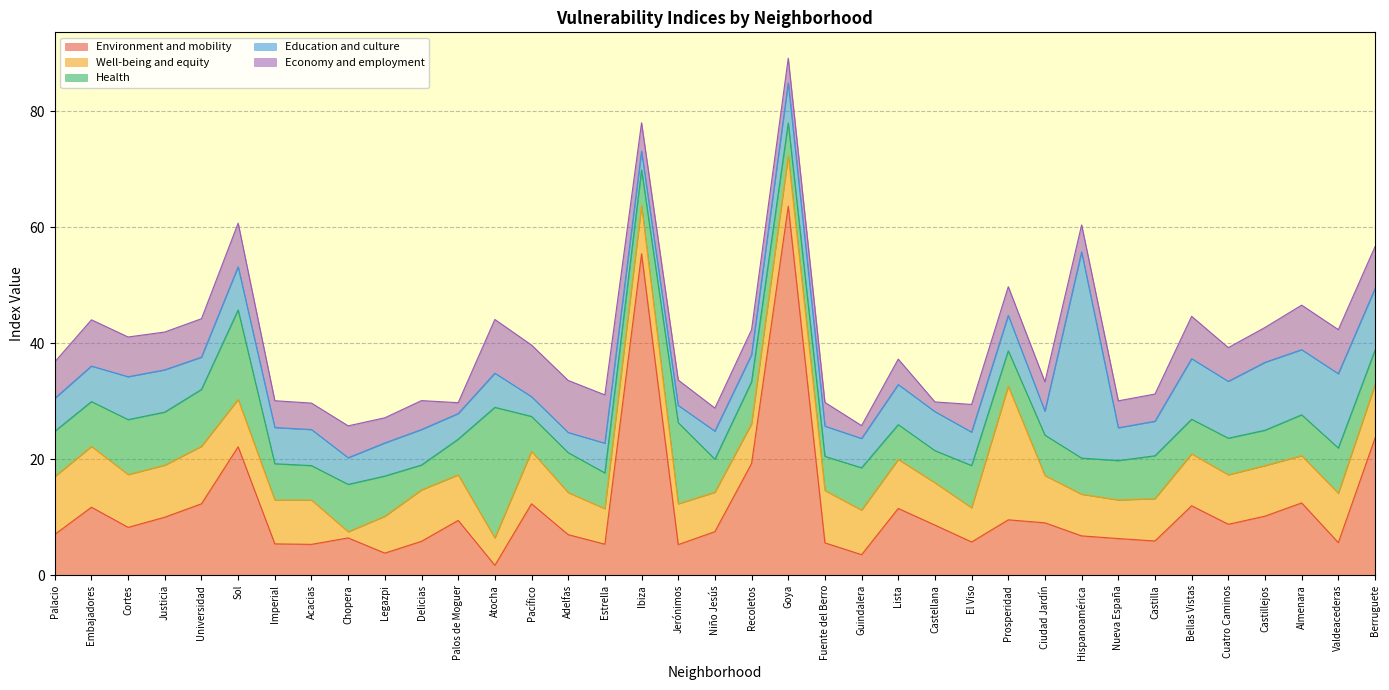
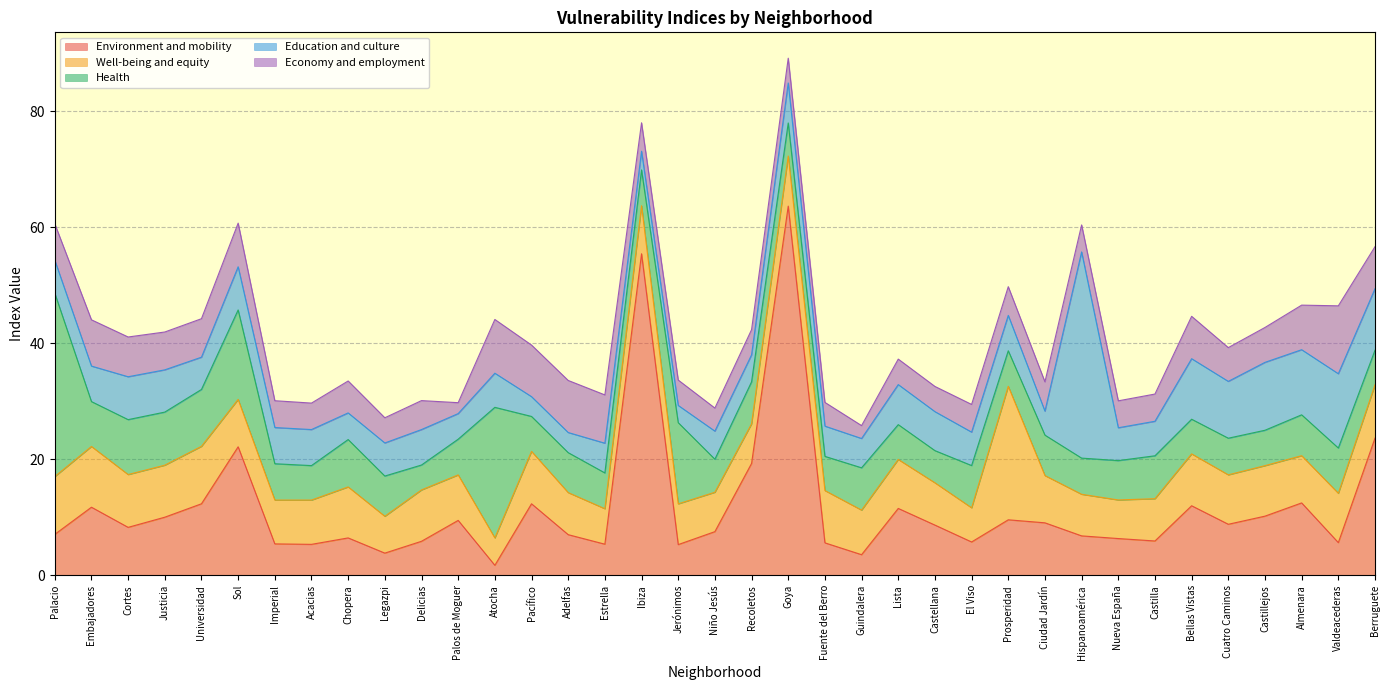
Health, Palacio: 8 -> 32
Well-being and equity, Chopera: 1 -> 9
Economy and employment, Castellana: 2 -> 4
Economy and employment, Valdeacederas: 8 -> 12
